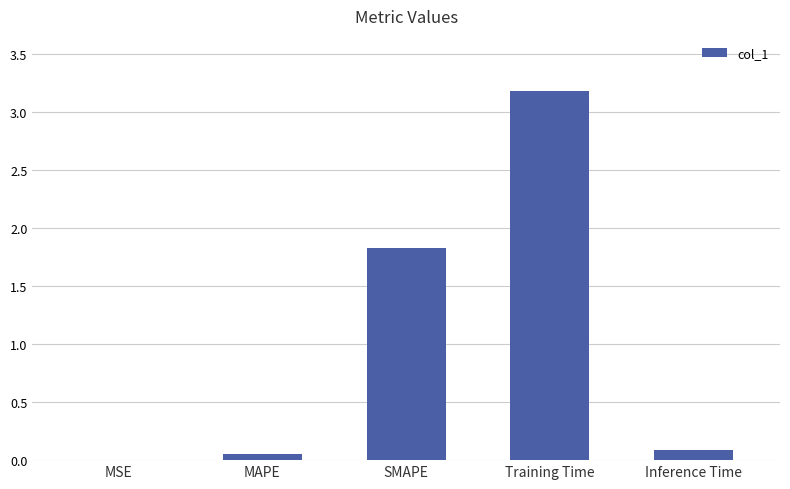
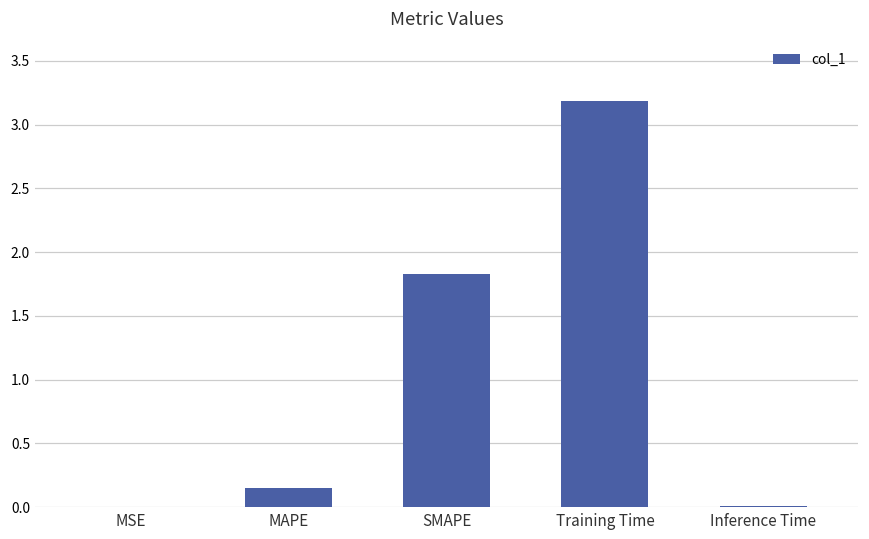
MAPE: 0.05 -> 0.15
Inference Time: 0.09 -> 0.01
